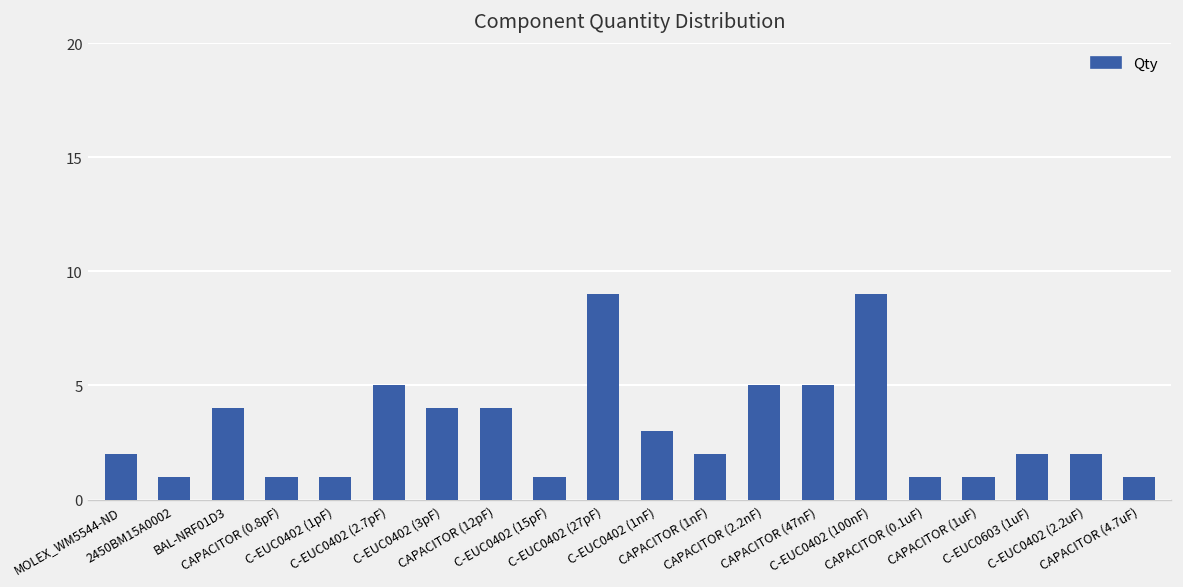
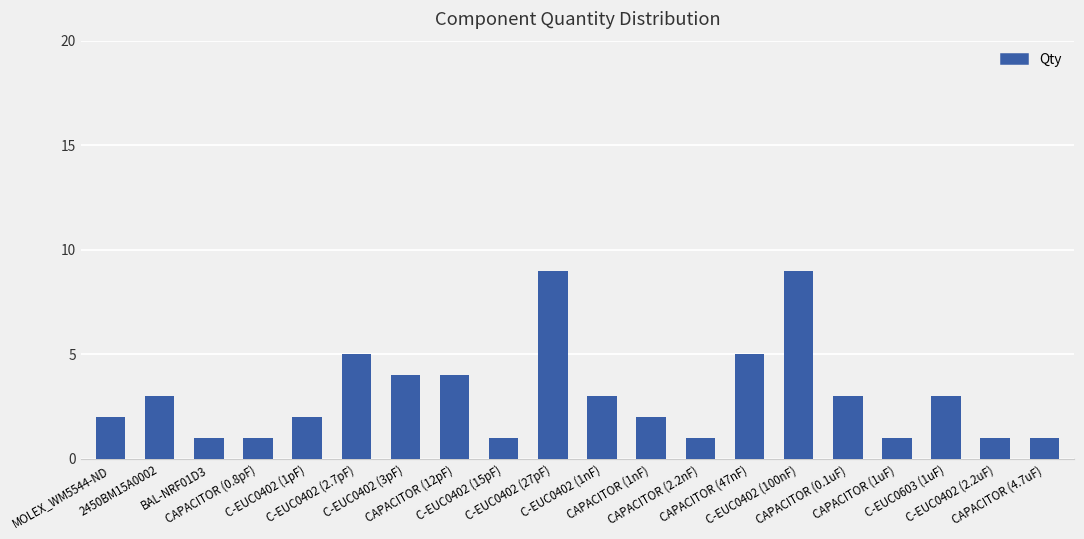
2450BM15A0002: 1 -> 3
BAL-NRF01D3: 4 -> 1
C-EUC0402 (1pF): 1 -> 2
CAPACITOR (2.2nF): 5 -> 1
CAPACITOR (0.1uF): 1 -> 3
C-EUC0603 (1uF): 2 -> 3
C-EUC0402 (2.2uF): 2 -> 1
